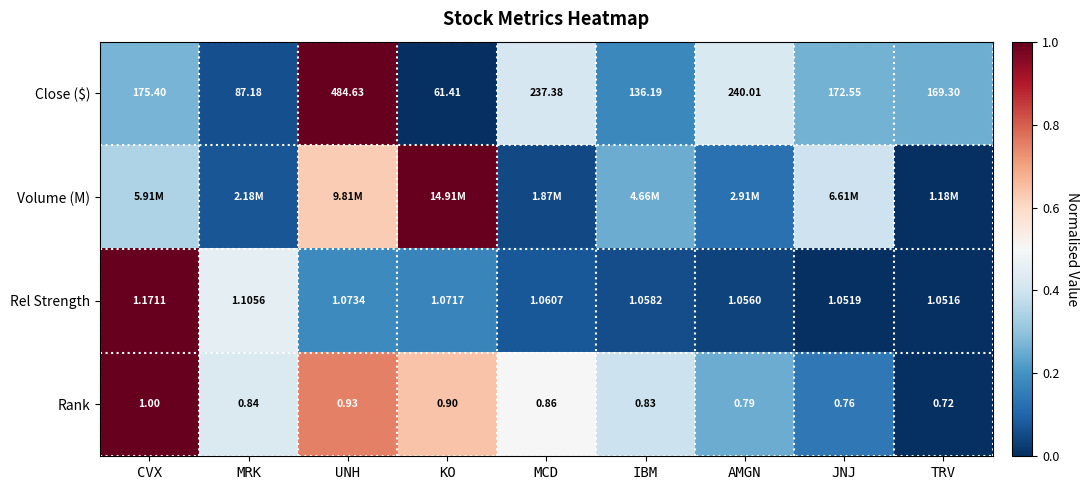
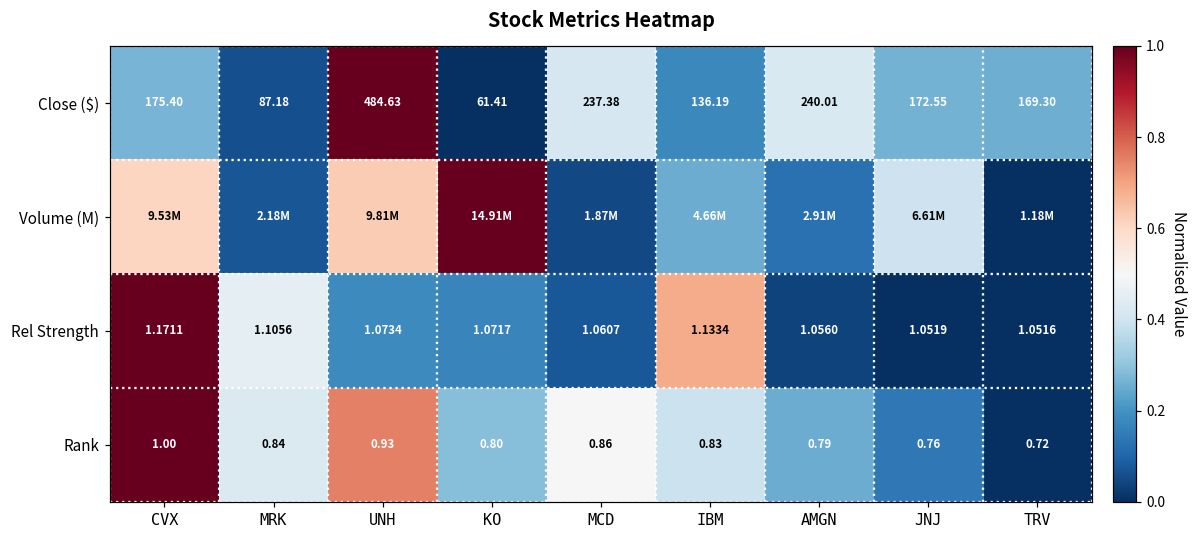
Volume (M), CVX: 5.91M -> 9.53M
Rel Strength, IBM: 1.0582 -> 1.1334
Rank, KO: 0.90 -> 0.80
